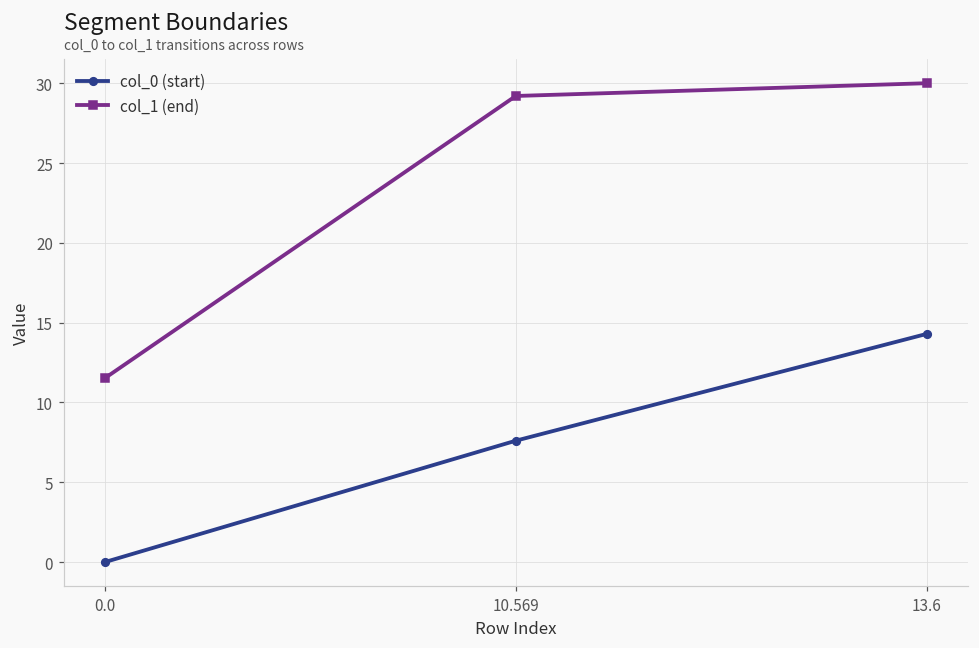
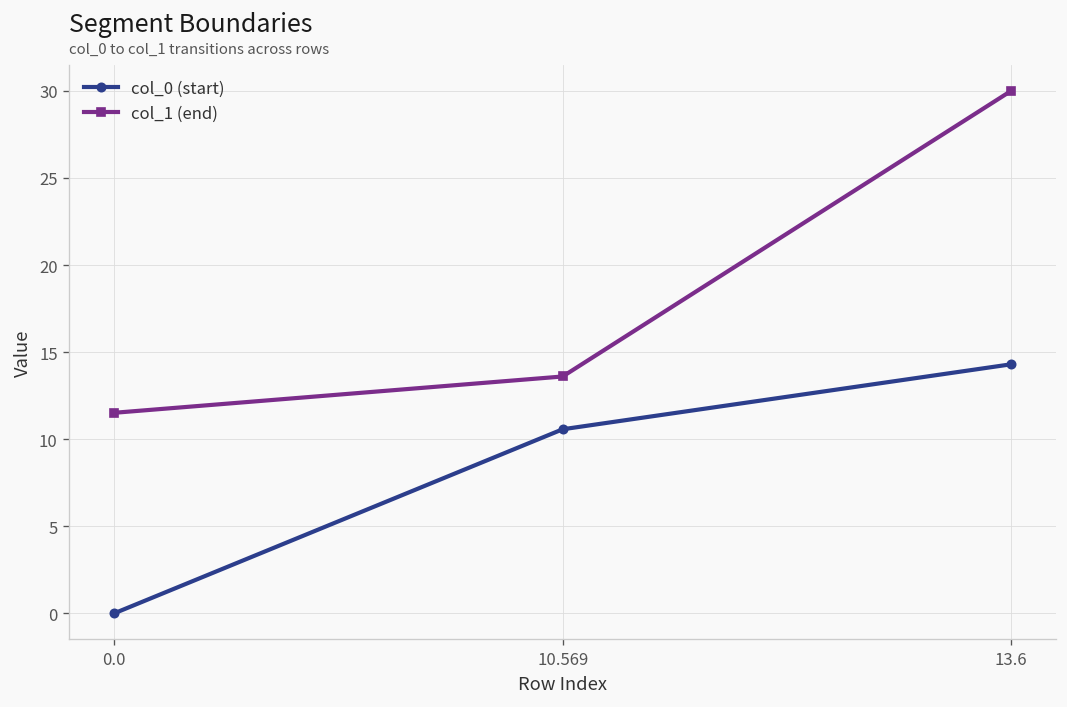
col_0 (start), 10.569: 7.6 -> 10.6
col_1 (end), 10.569: 29.2 -> 13.6
